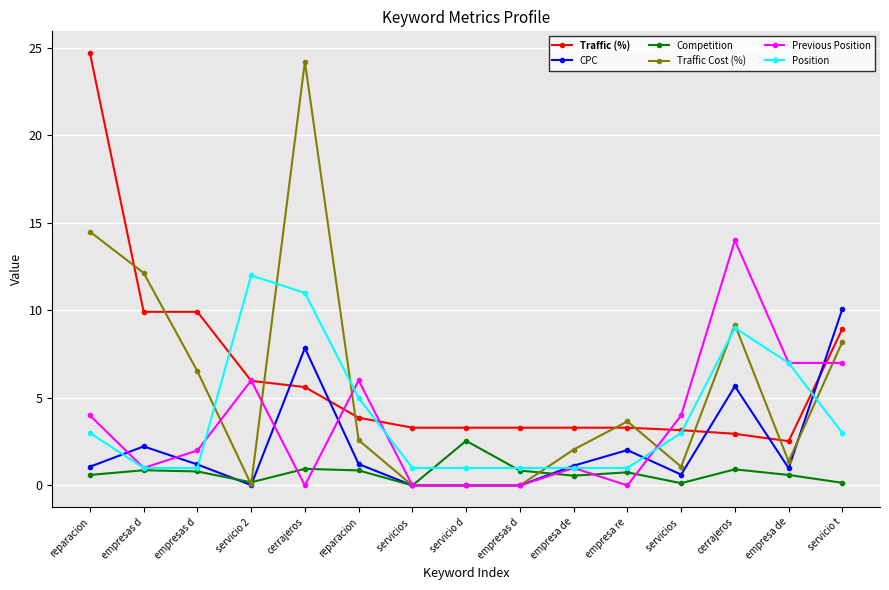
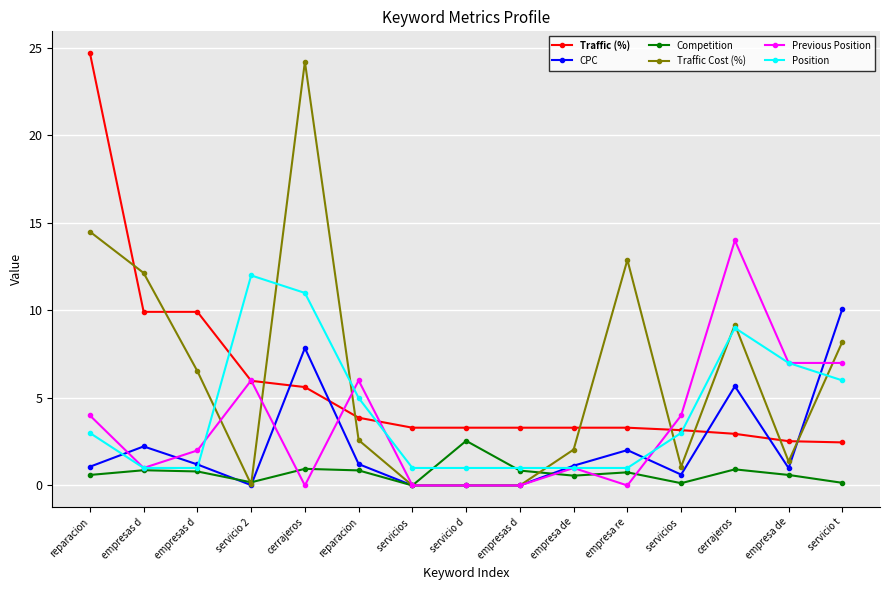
Traffic Cost (%), empresa re: 3.7 -> 12.9
Traffic (%), servicio t: 9.0 -> 2.5
Position, servicio t: 3 -> 6
